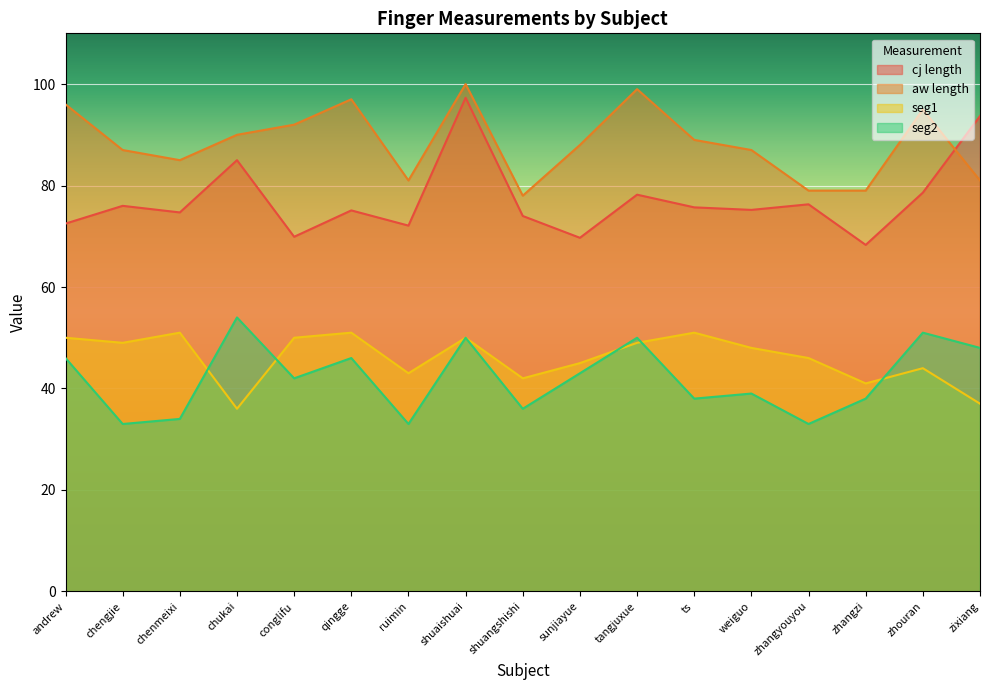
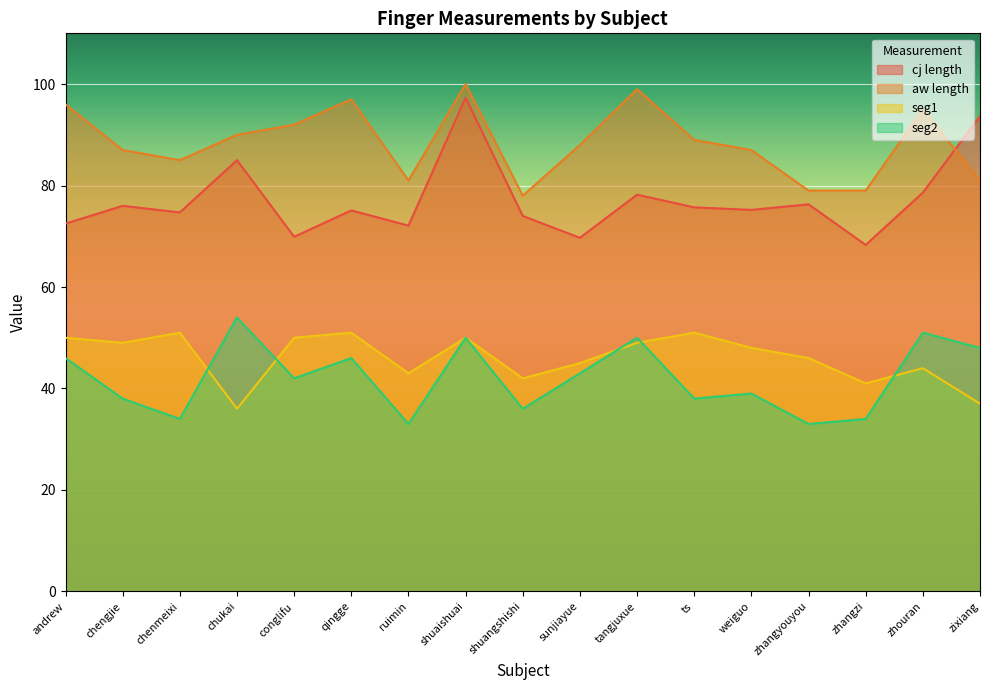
seg2, chengjie: 33 -> 38
seg2, zhangzi: 38 -> 34
